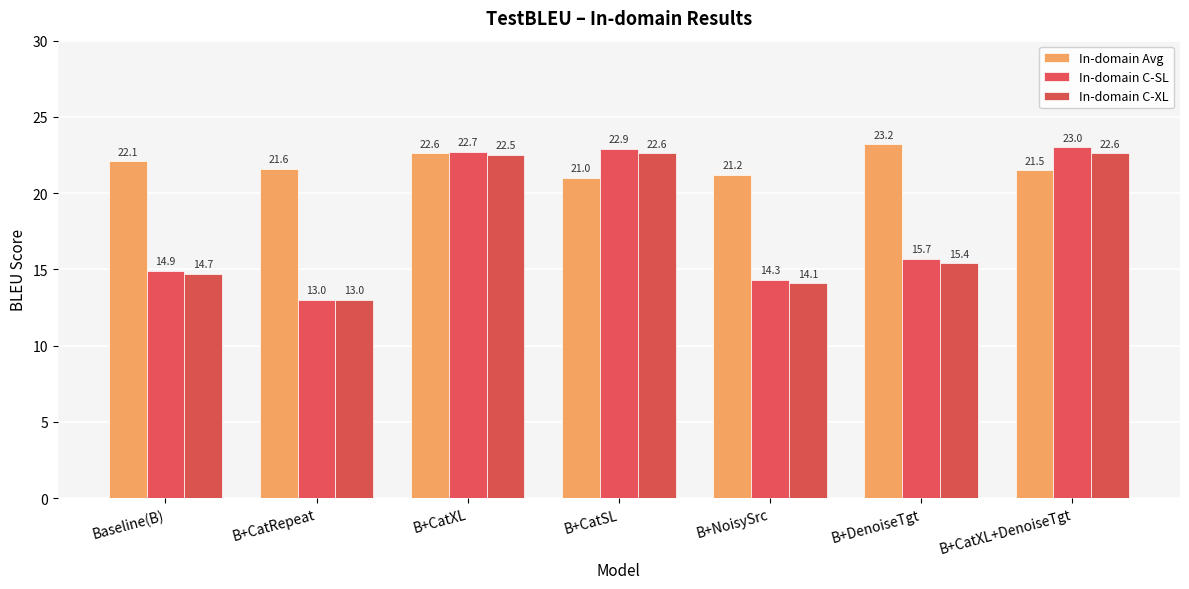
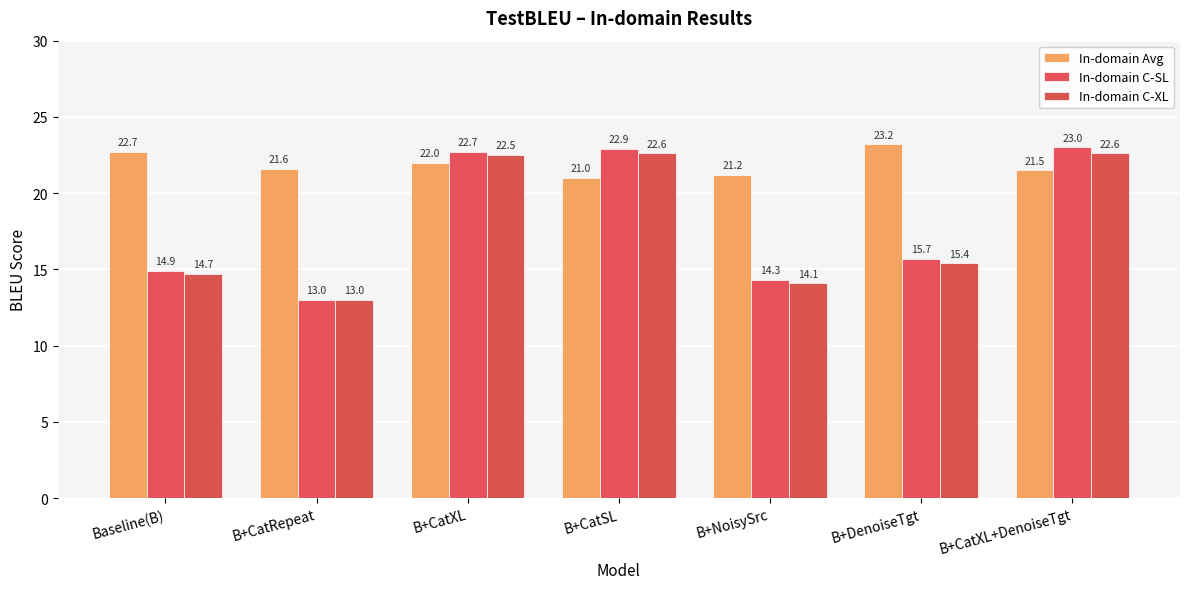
In-domain Avg, Baseline(B): 22.1 -> 22.7
In-domain Avg, B+CatXL: 22.6 -> 22.0
